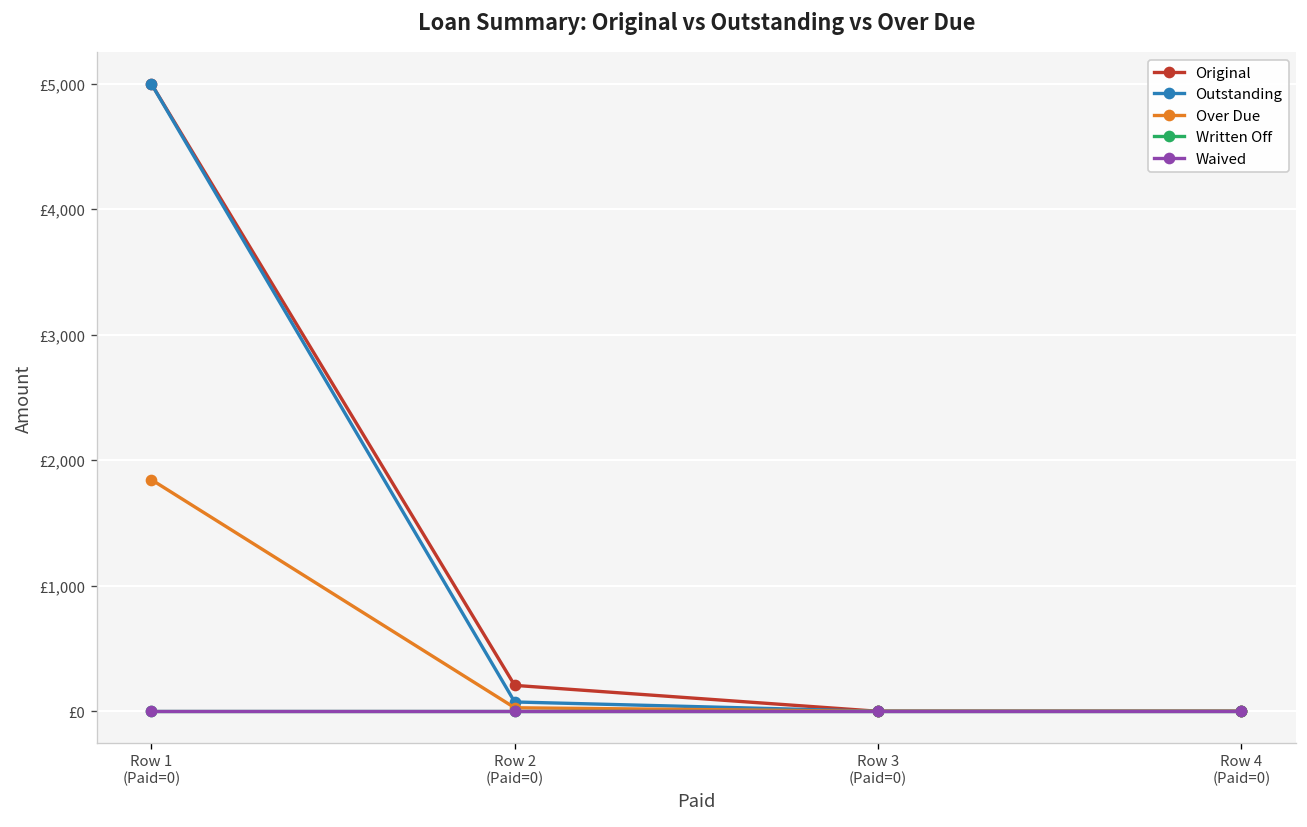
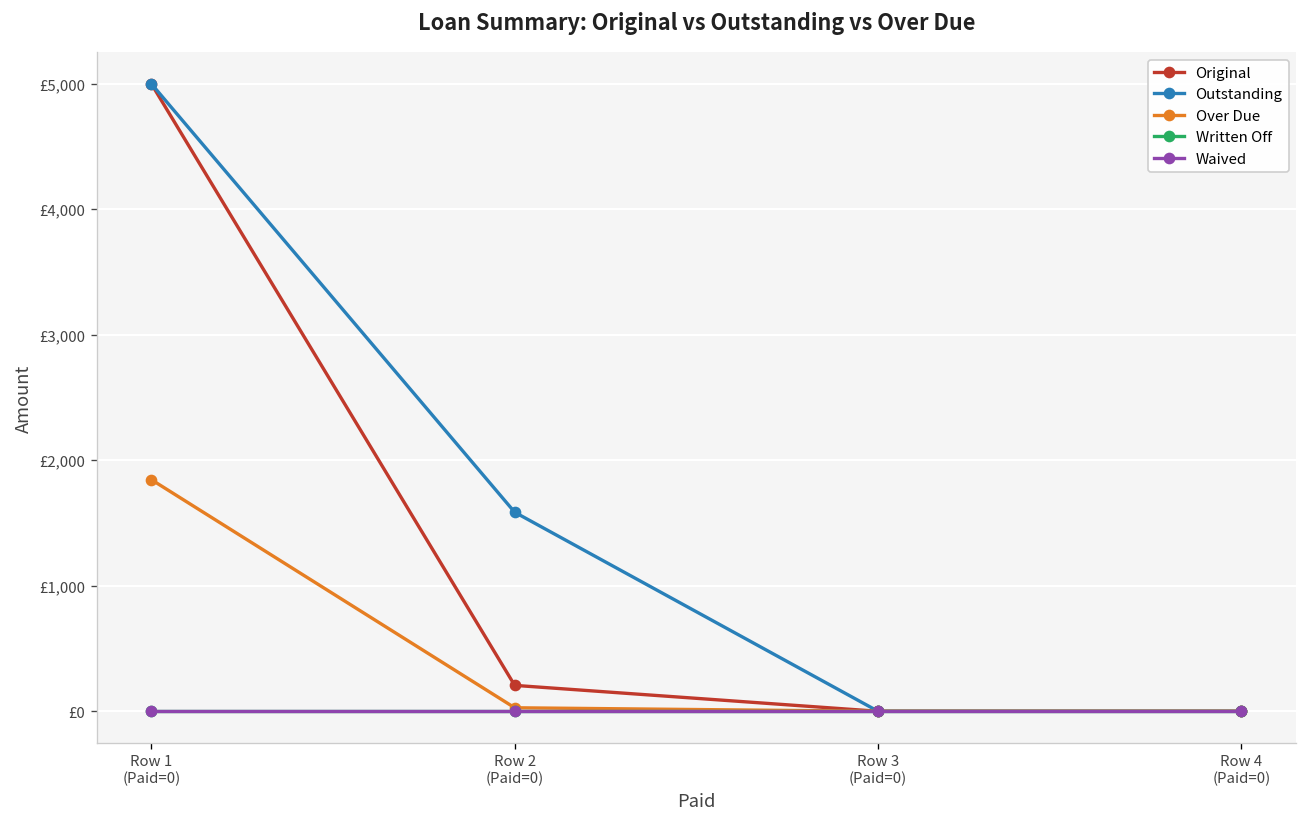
Outstanding, Row 2 (Paid=0): £70 -> £1,590
